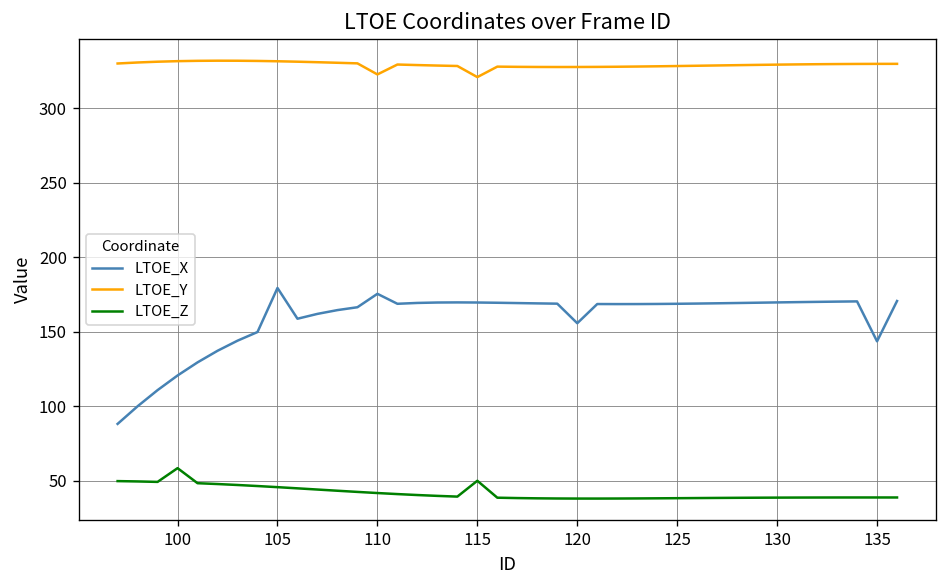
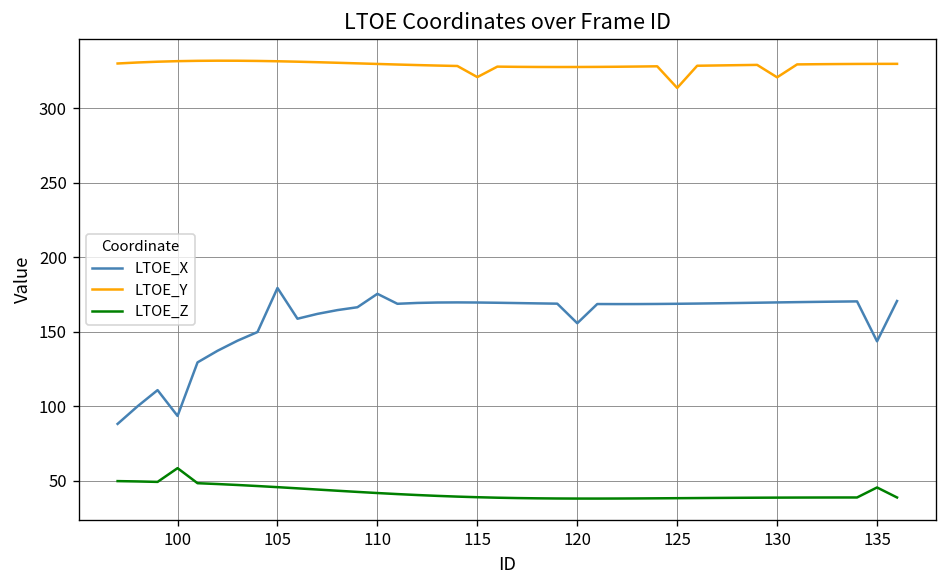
LTOE_X, 100: 121 -> 94
LTOE_Y, 110: 323 -> 330
LTOE_Z, 115: 50 -> 39
LTOE_Y, 125: 328 -> 314
LTOE_Y, 130: 329 -> 321
LTOE_Z, 135: 39 -> 46
